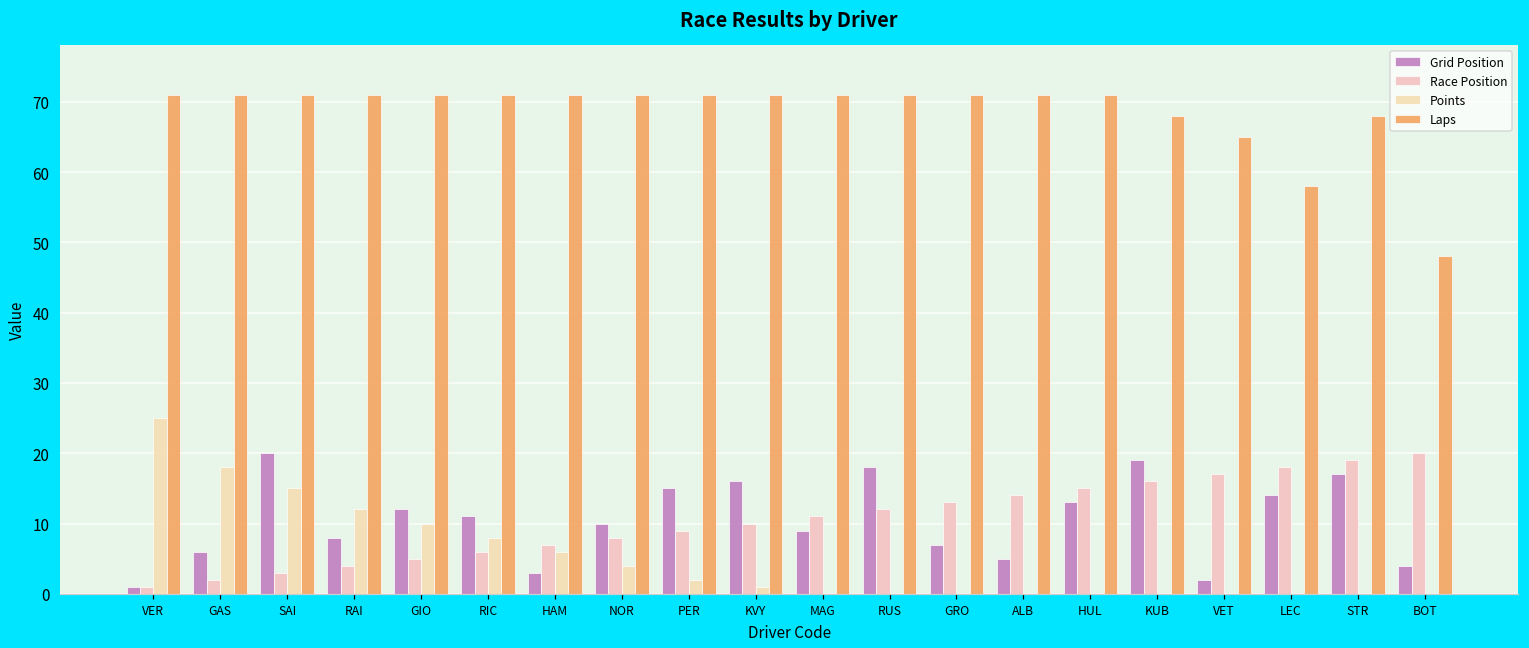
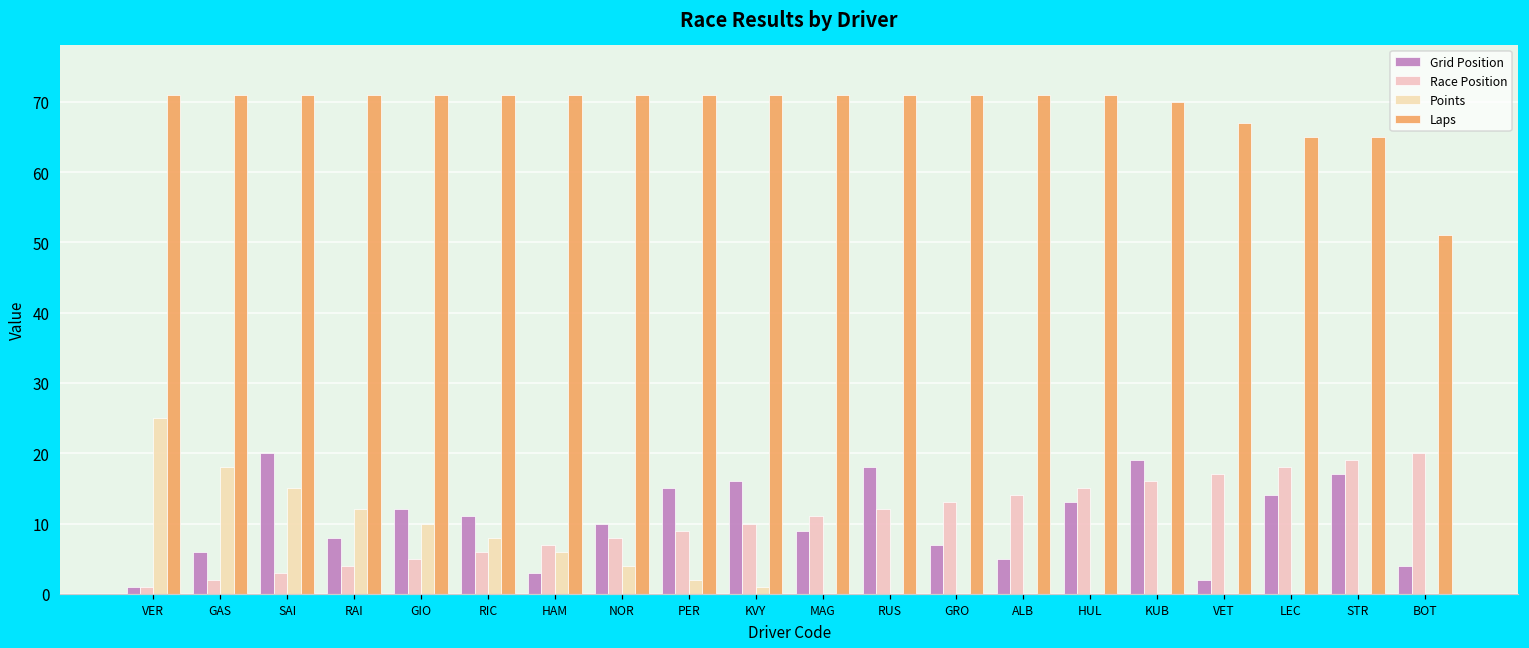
Laps, KUB: 68 -> 70
Laps, VET: 65 -> 67
Laps, LEC: 58 -> 65
Laps, STR: 68 -> 65
Laps, BOT: 48 -> 51
